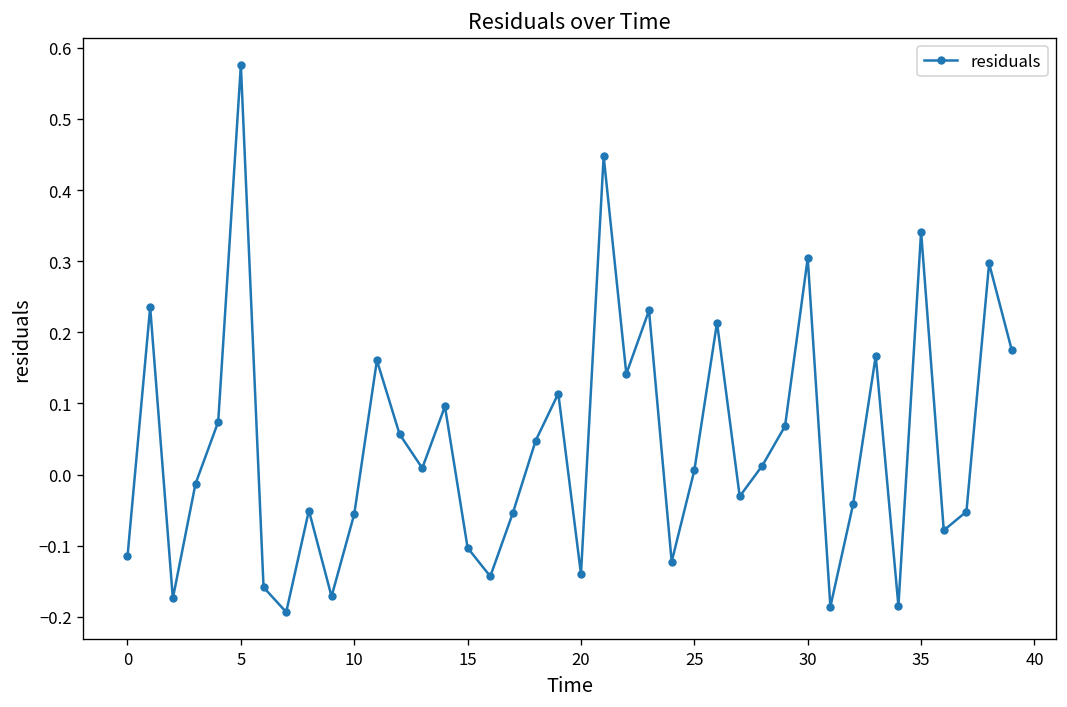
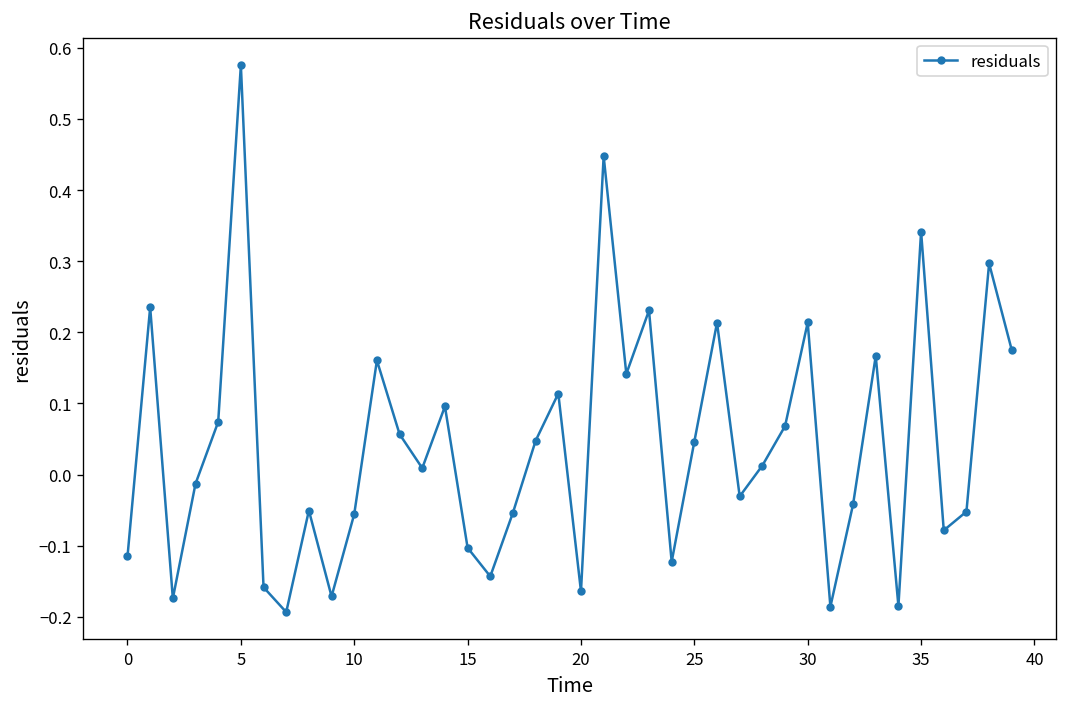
20: -0.14 -> -0.16
25: 0.01 -> 0.05
30: 0.30 -> 0.21
